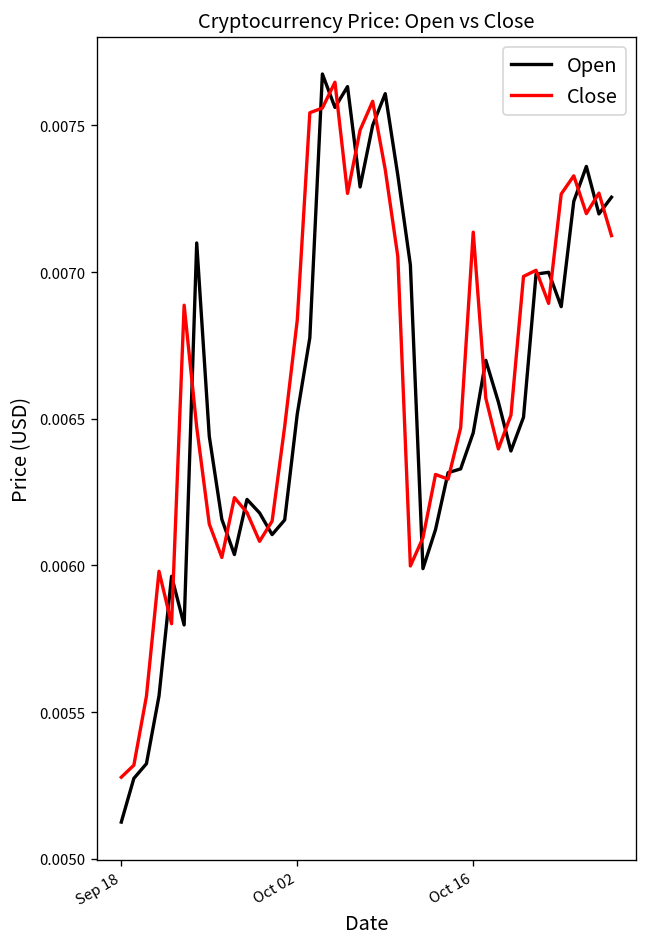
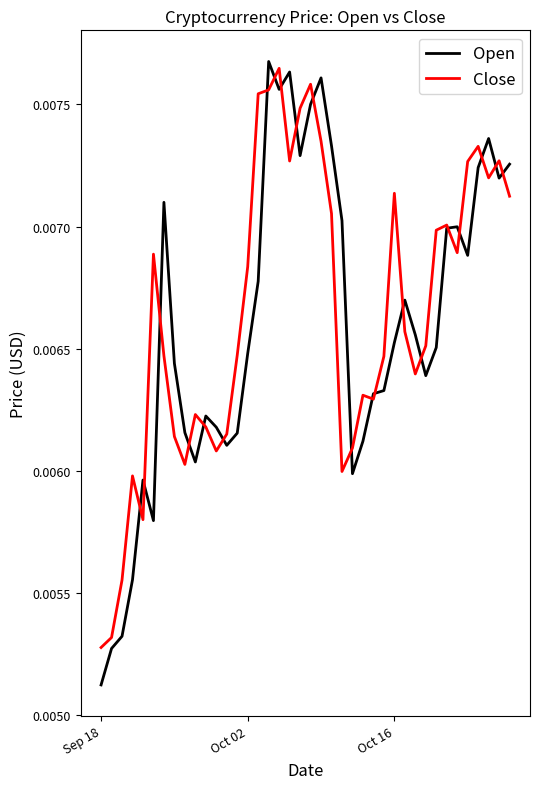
Open, Oct 02: 0.00652 -> 0.00648
Open, Oct 16: 0.00645 -> 0.00653
